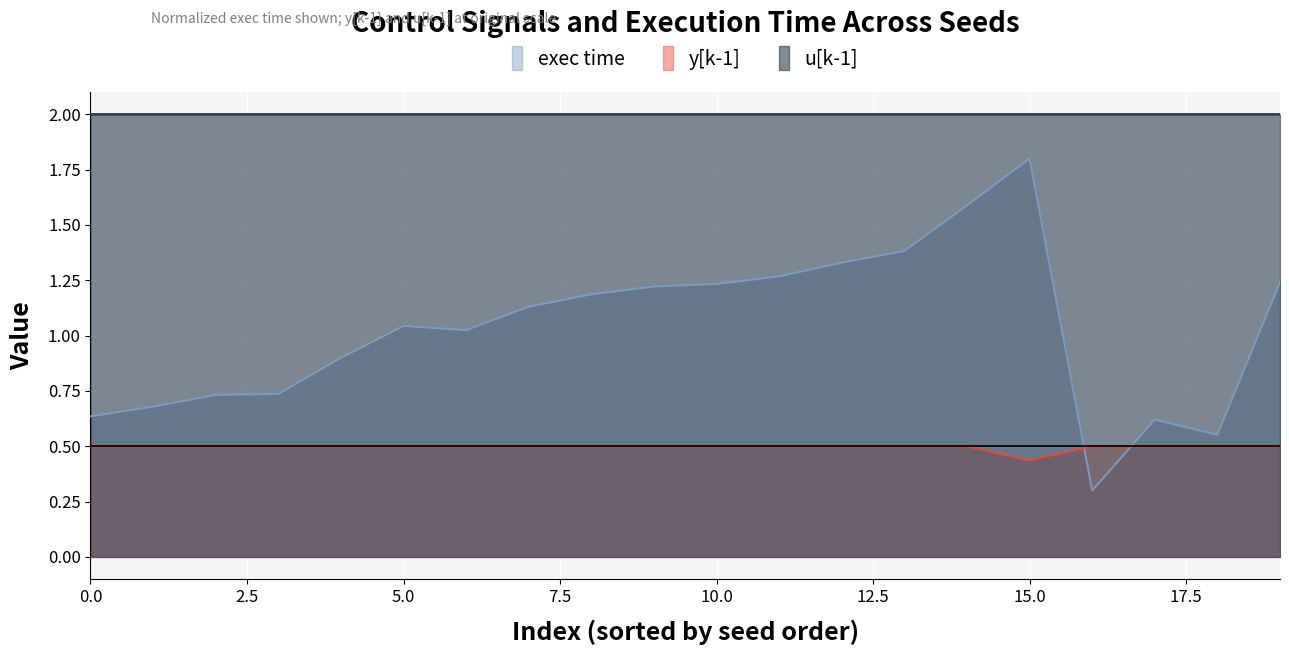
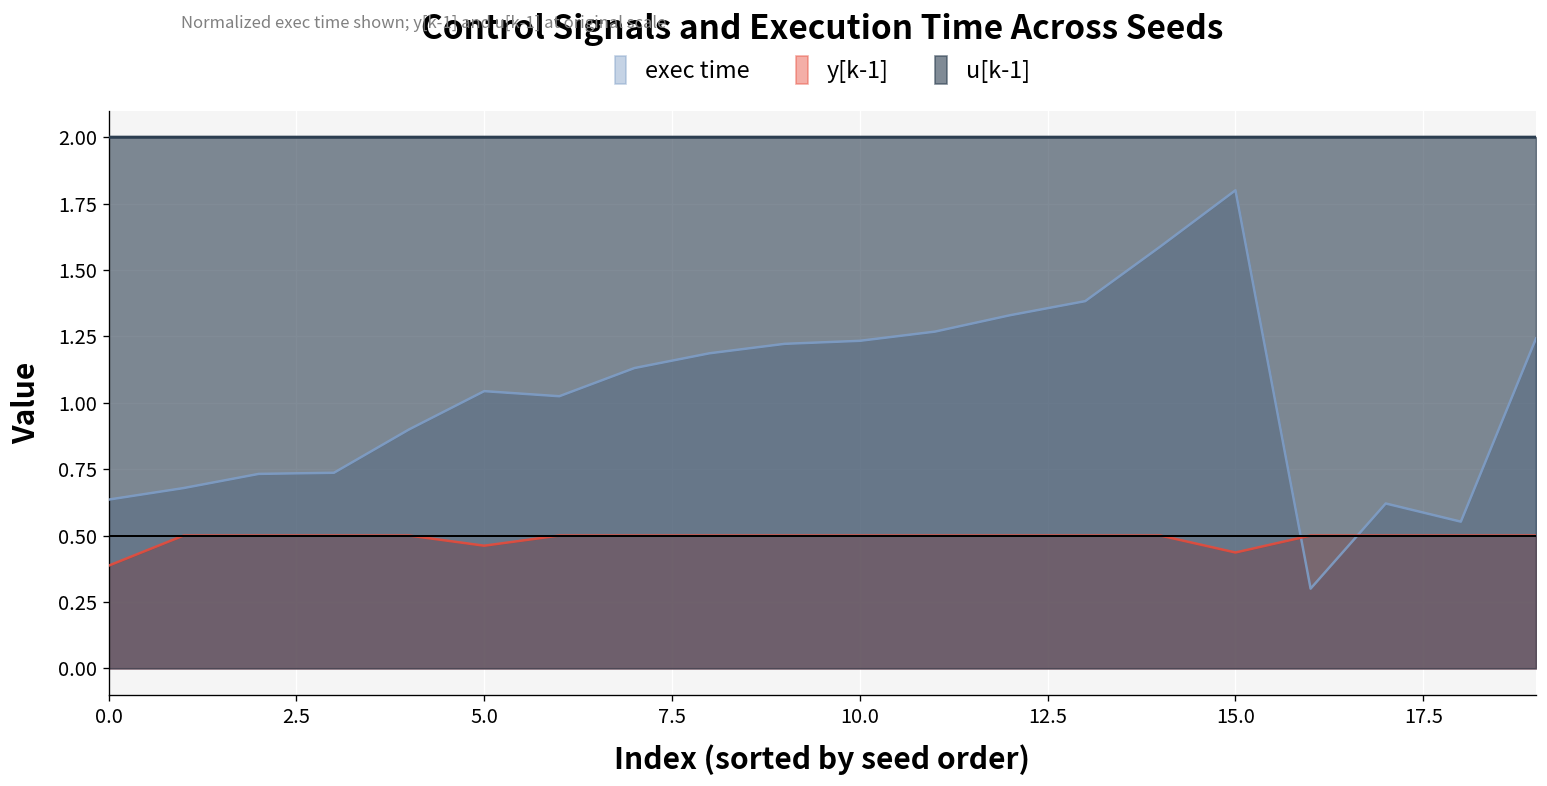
y[k-1], 0.0: 0.50 -> 0.39
y[k-1], 5.0: 0.50 -> 0.46
